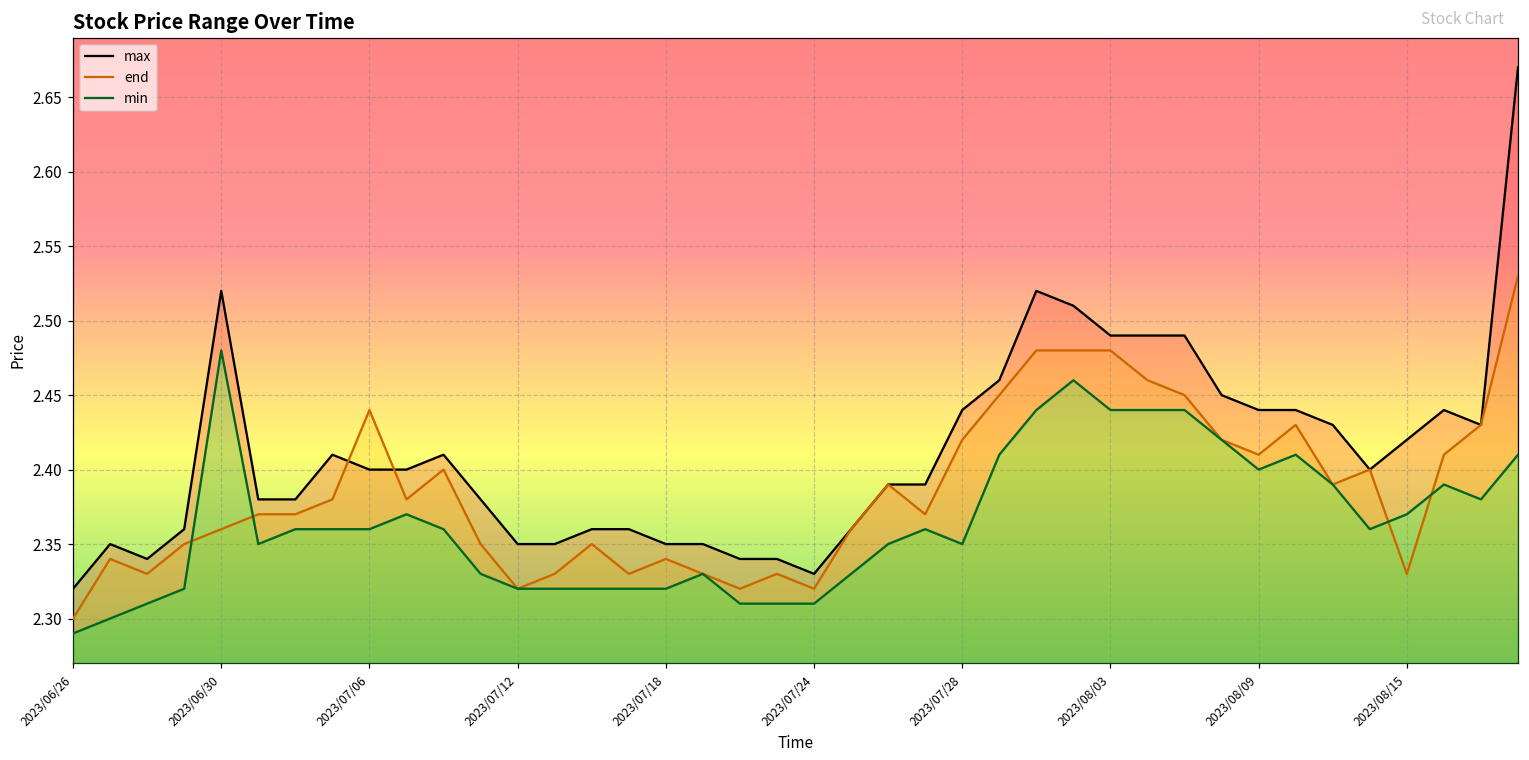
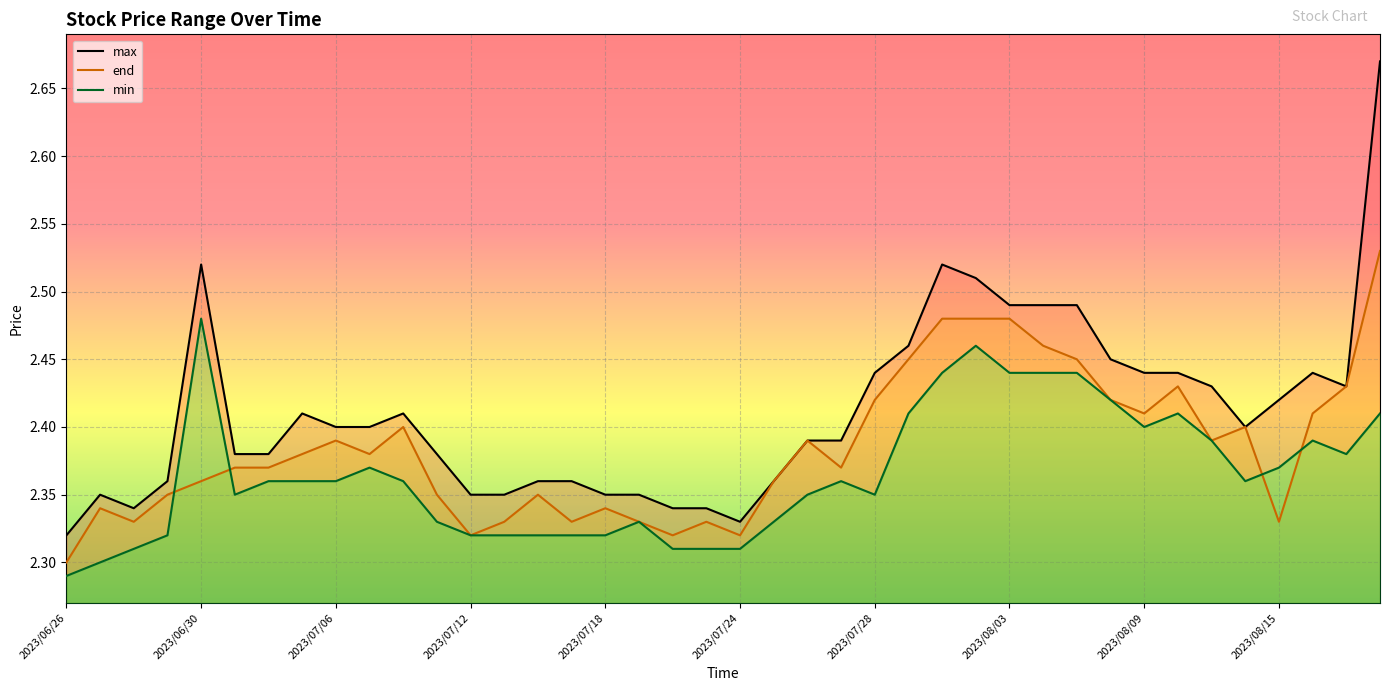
end, 2023/07/06: 2.44 -> 2.39
